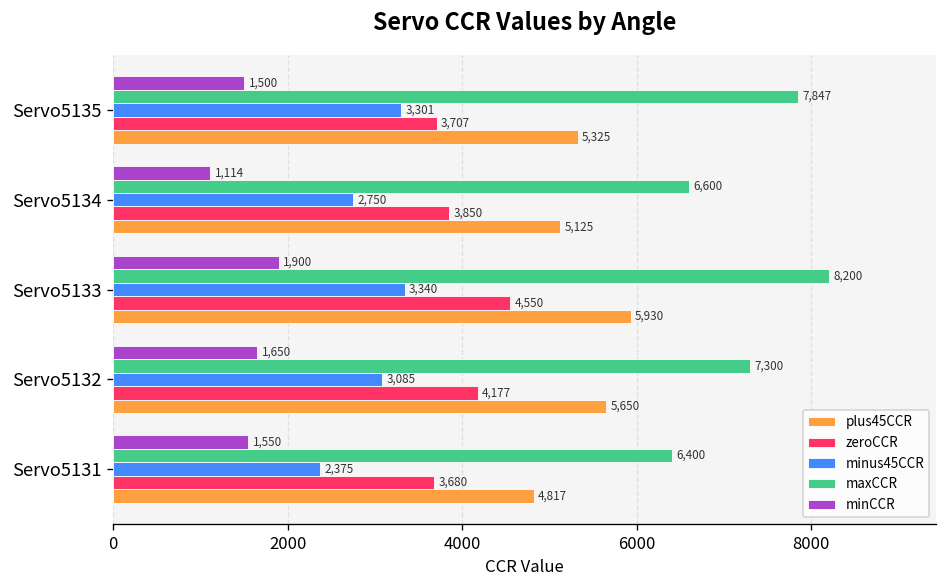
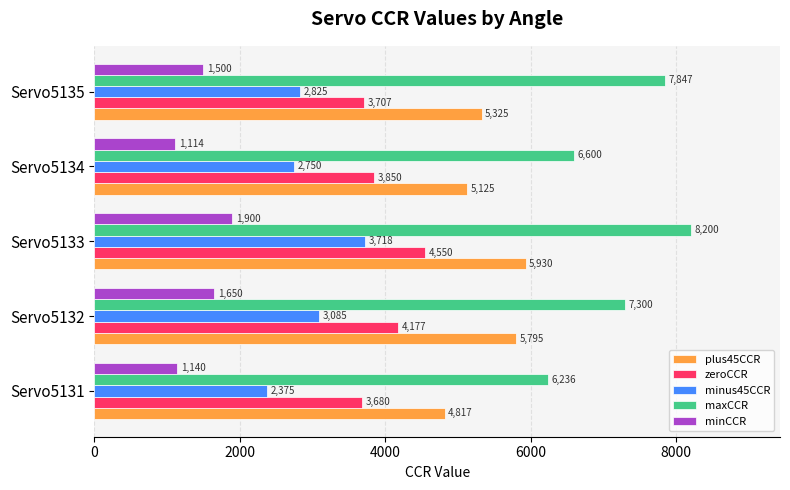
minus45CCR, Servo5135: 3,301 -> 2,825
minus45CCR, Servo5133: 3,340 -> 3,718
plus45CCR, Servo5132: 5,650 -> 5,795
minCCR, Servo5131: 1,550 -> 1,140
maxCCR, Servo5131: 6,400 -> 6,236
